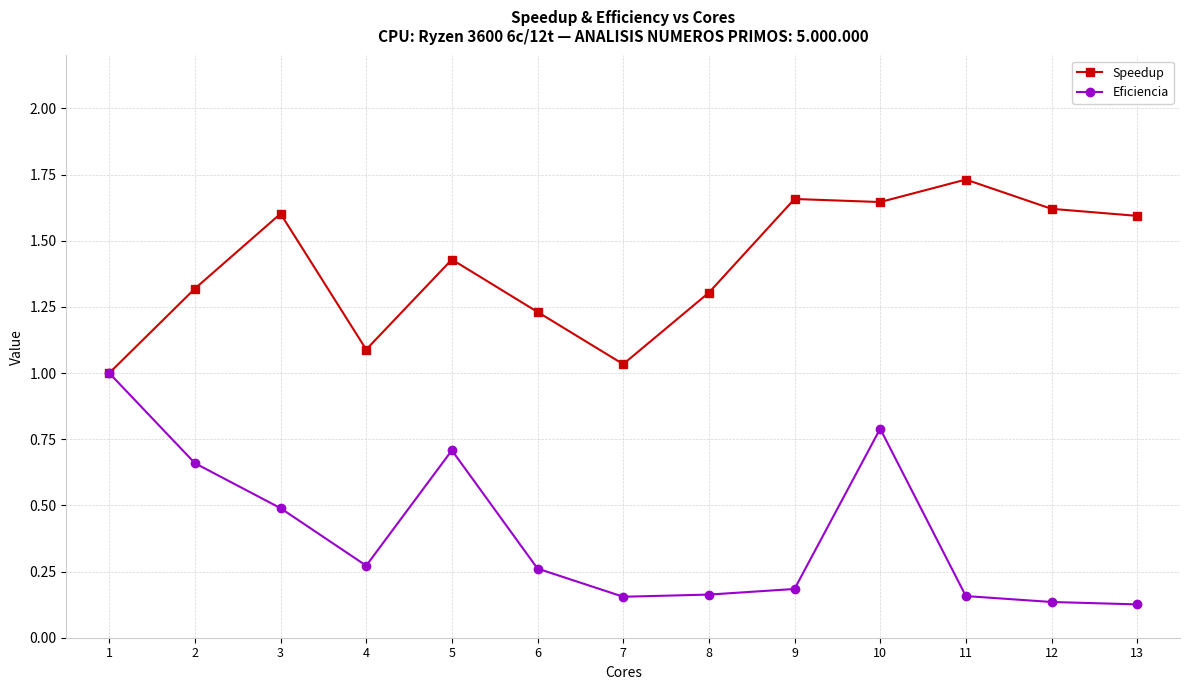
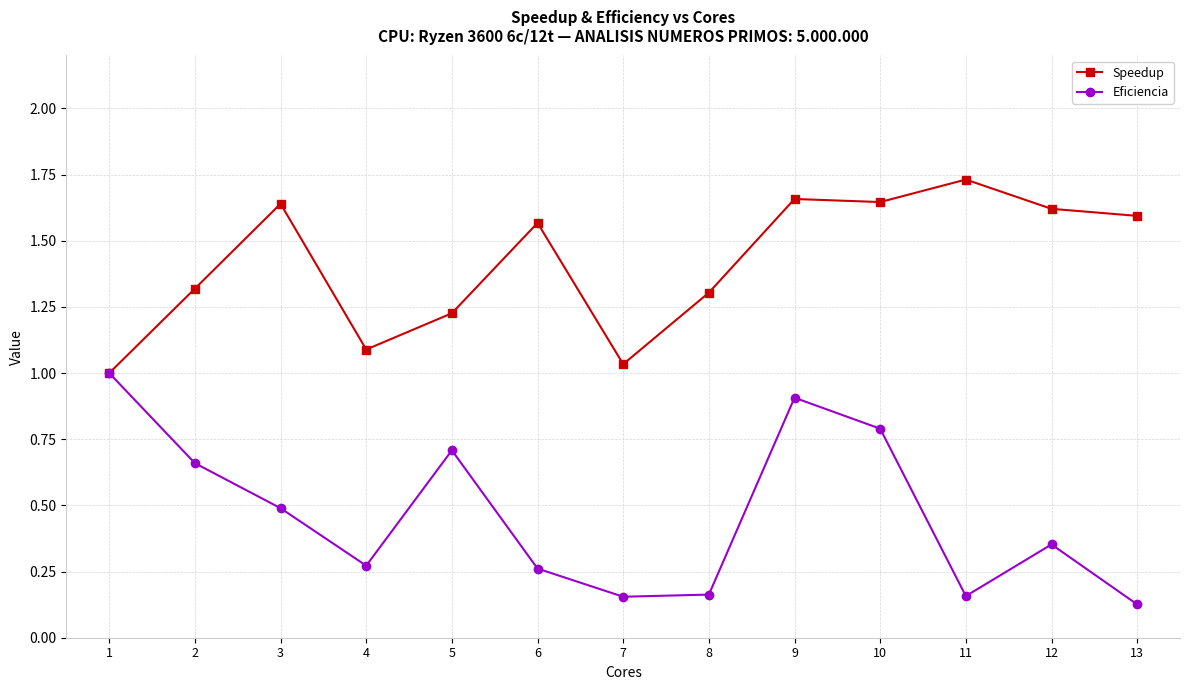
Speedup, 3: 1.60 -> 1.64
Speedup, 5: 1.43 -> 1.23
Speedup, 6: 1.23 -> 1.57
Eficiencia, 9: 0.18 -> 0.91
Eficiencia, 12: 0.14 -> 0.35
